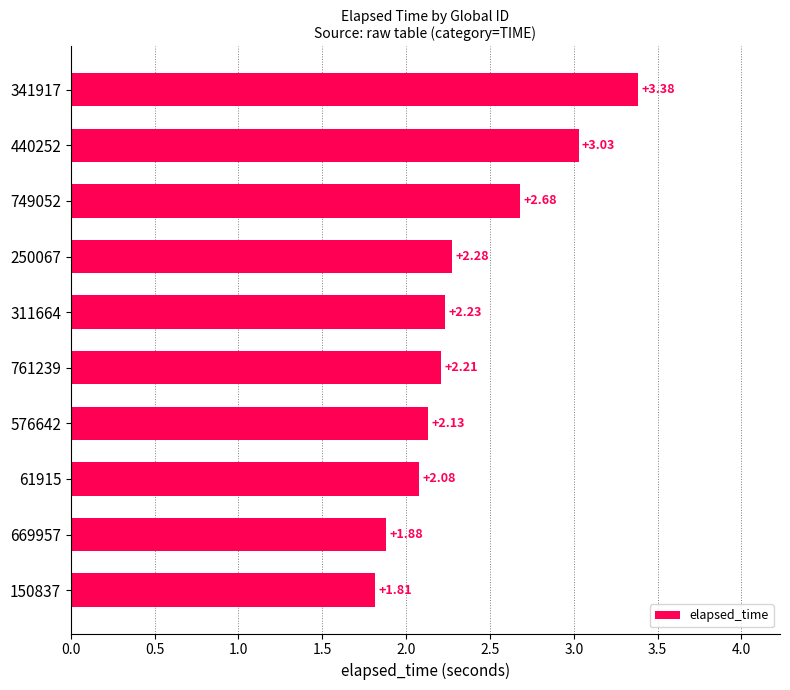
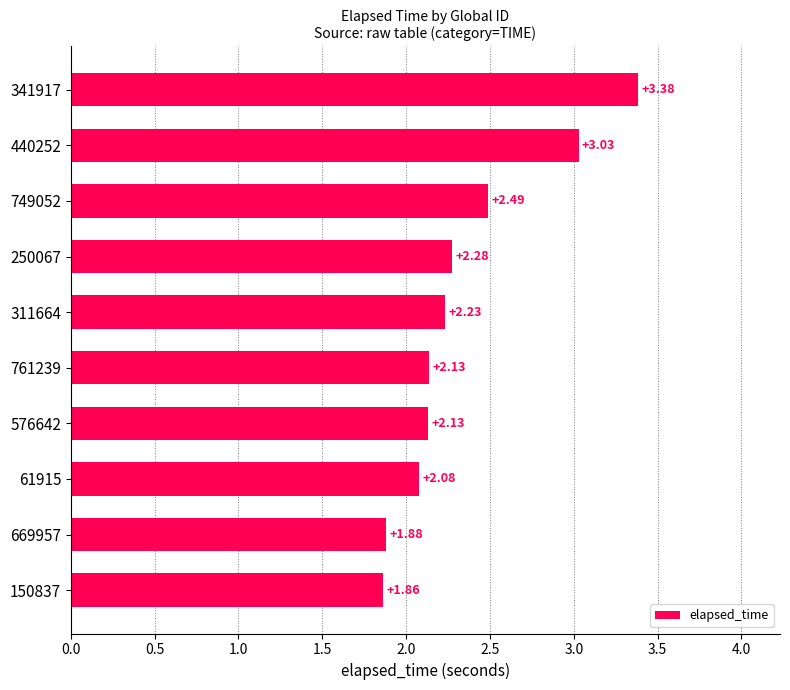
749052: +2.68 -> +2.49
761239: +2.21 -> +2.13
150837: +1.81 -> +1.86
